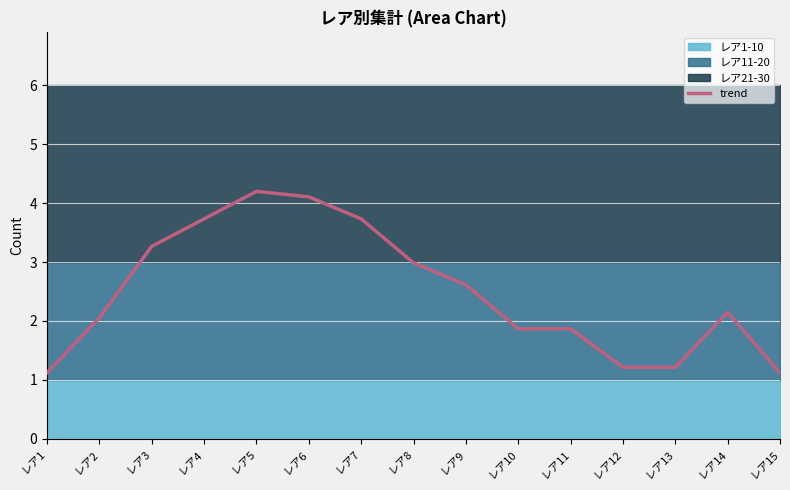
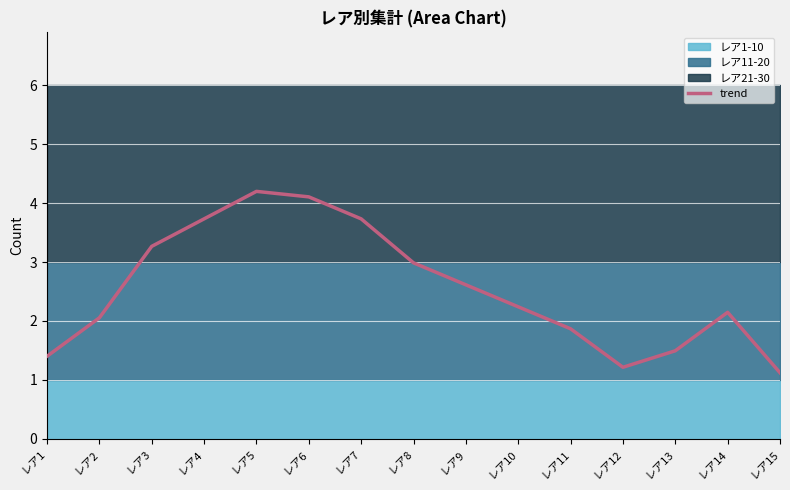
trend, レア1: 1.1 -> 1.4
trend, レア10: 1.9 -> 2.2
trend, レア13: 1.2 -> 1.5
